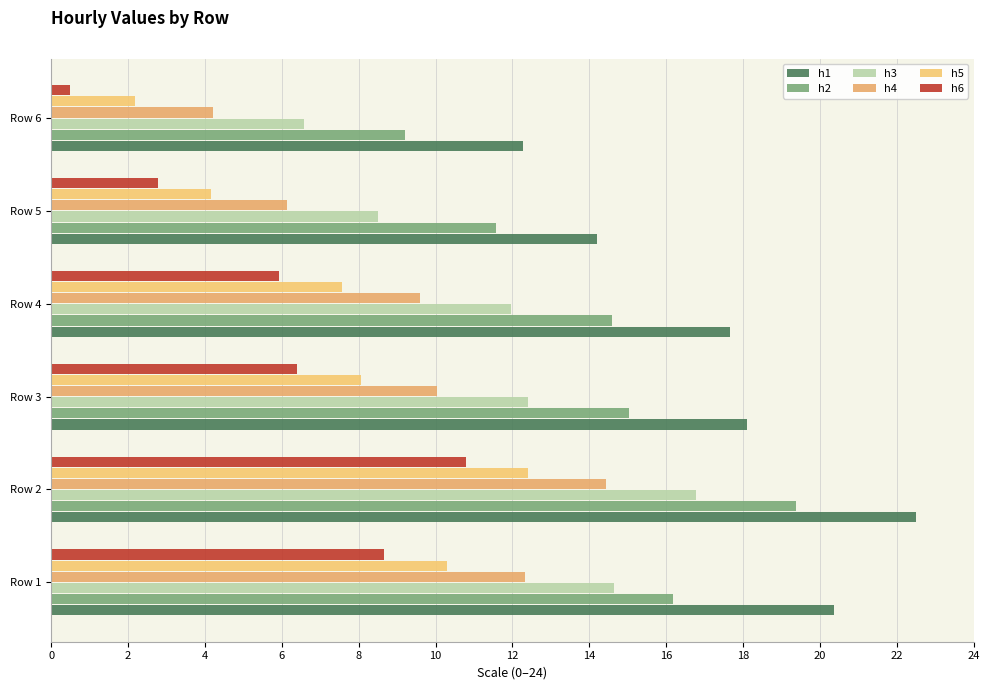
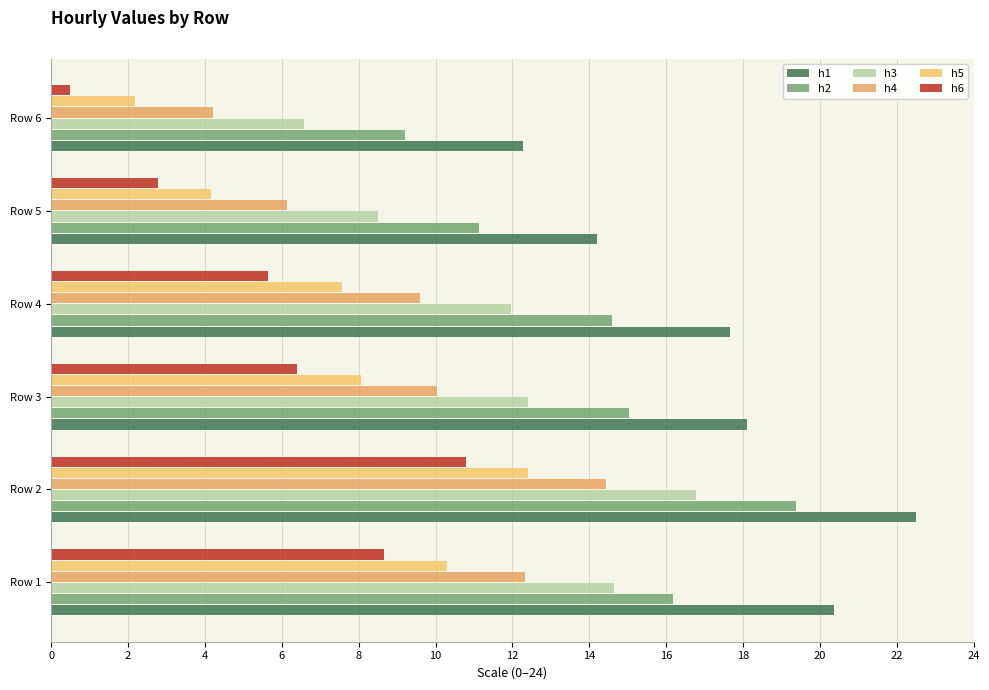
h2, Row 5: 11.6 -> 11.1
h6, Row 4: 5.9 -> 5.6
